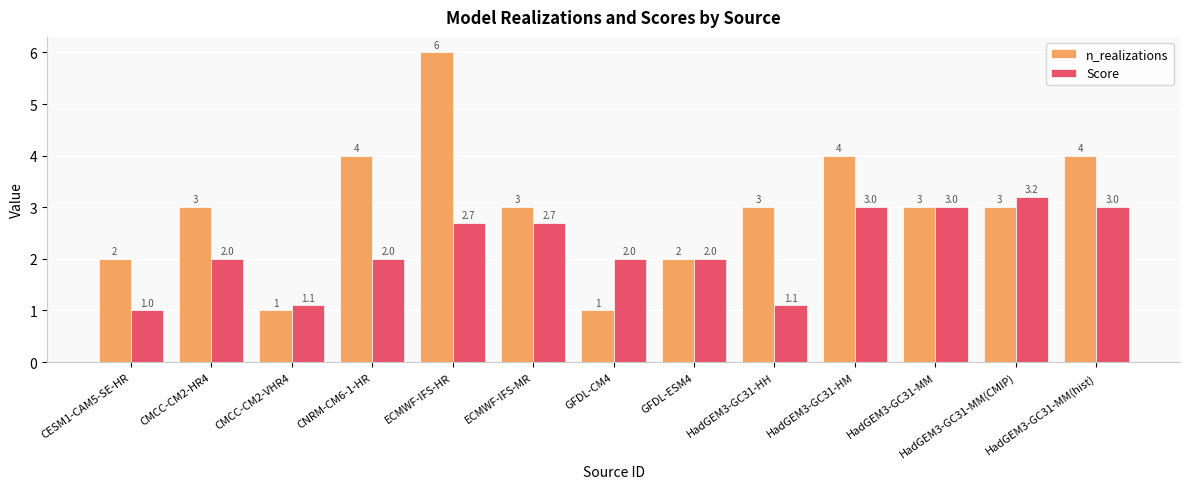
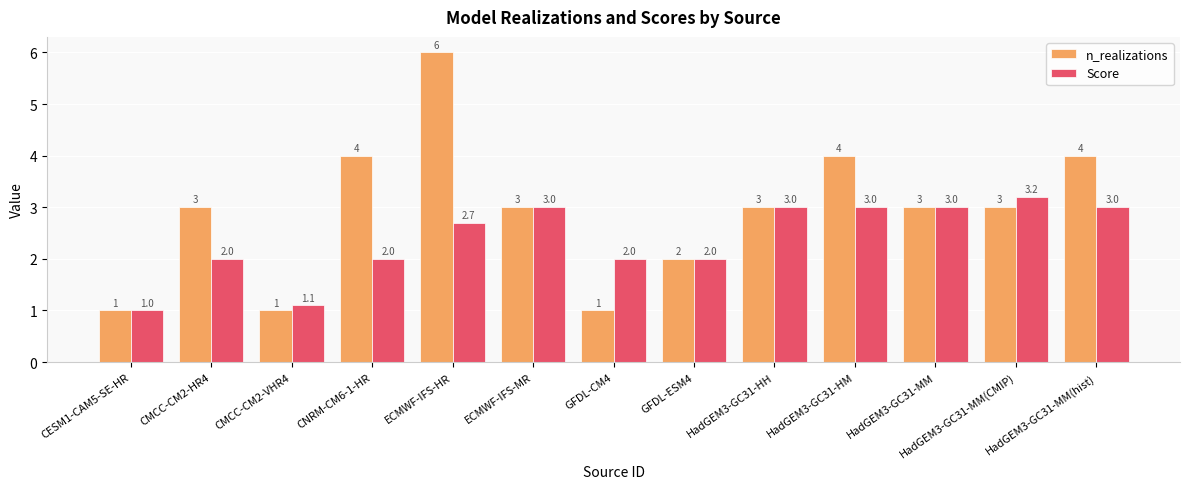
n_realizations, CESM1-CAM5-SE-HR: 2 -> 1
Score, ECMWF-IFS-MR: 2.7 -> 3.0
Score, HadGEM3-GC31-HH: 1.1 -> 3.0
